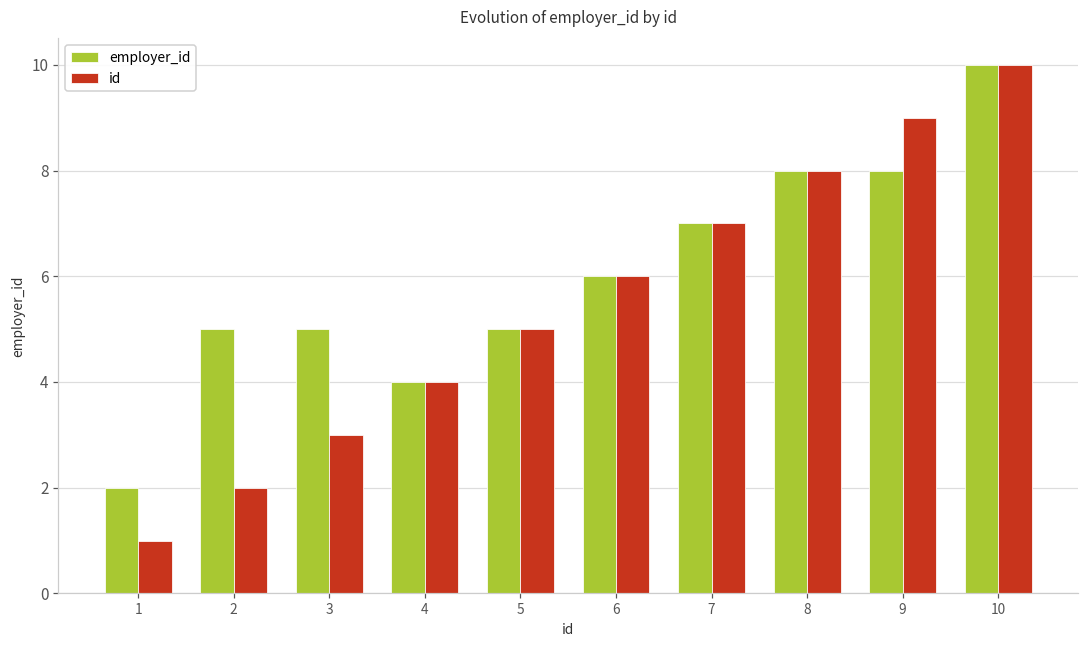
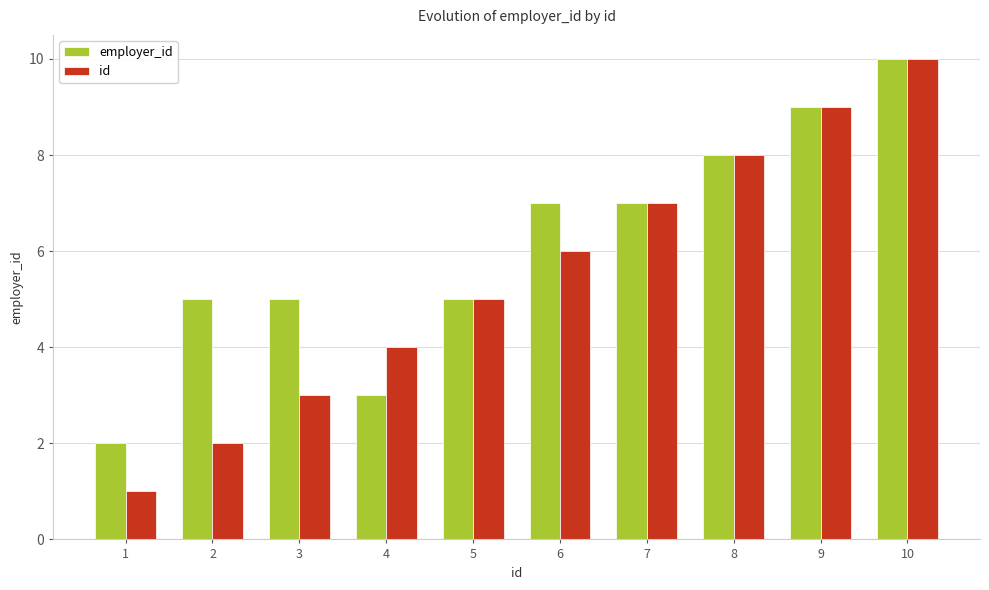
employer_id, 4: 4 -> 3
employer_id, 6: 6 -> 7
employer_id, 9: 8 -> 9
